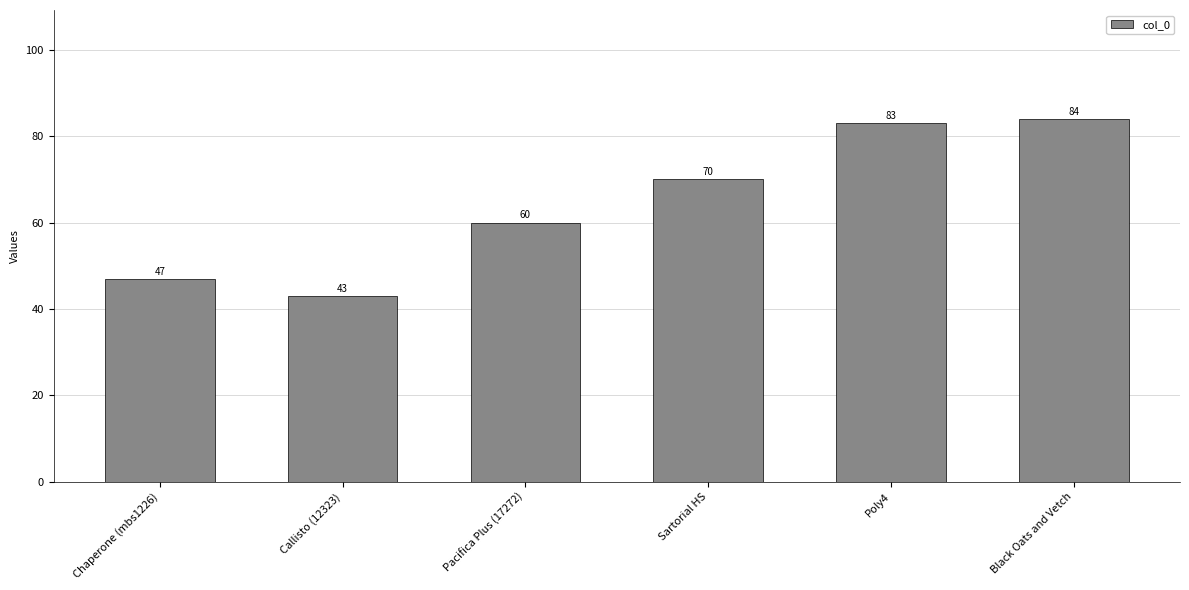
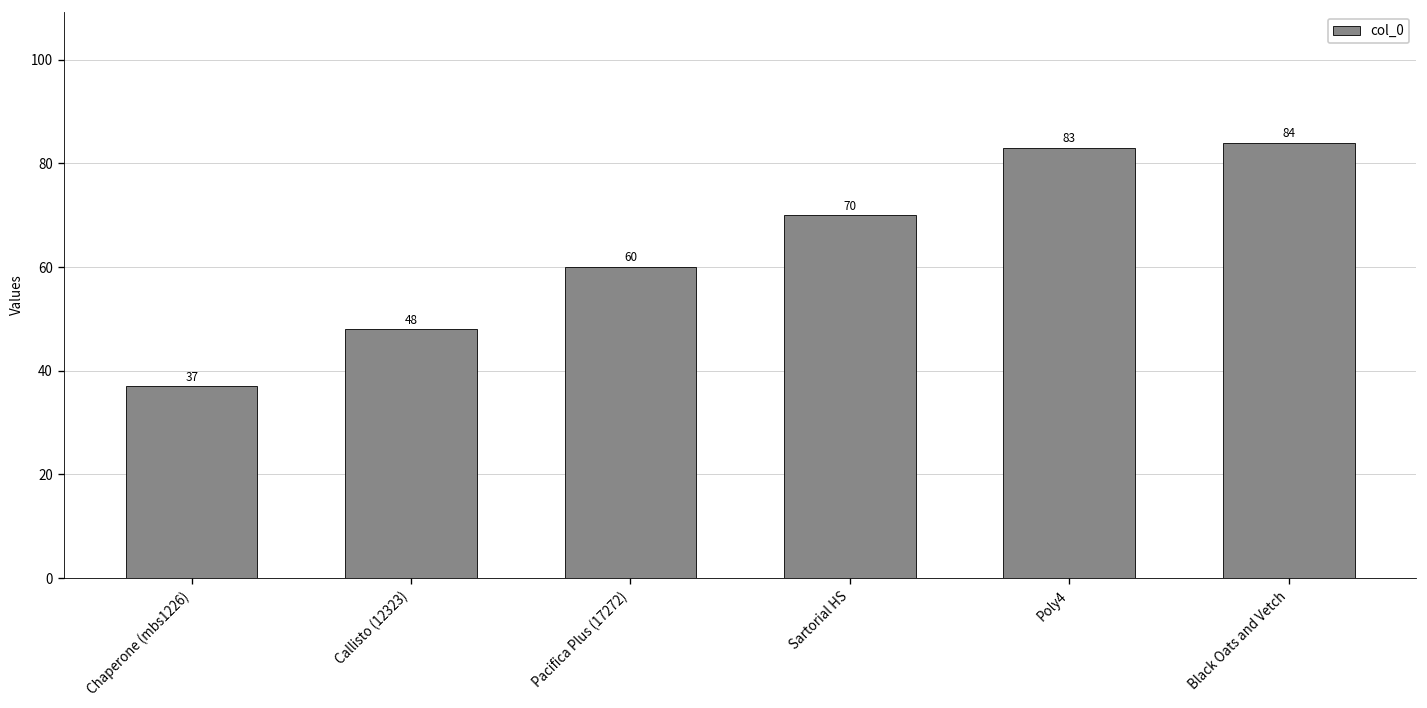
Chaperone (mbs1226): 47 -> 37
Callisto (12323): 43 -> 48
